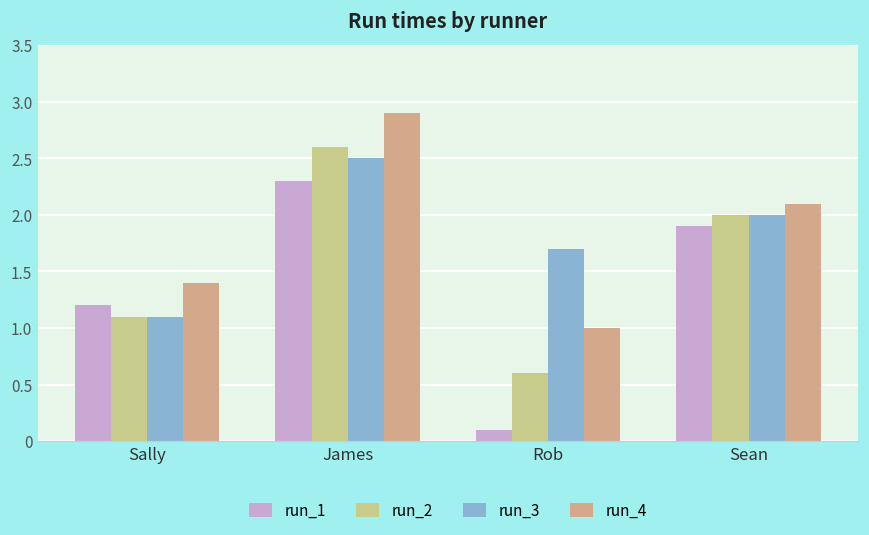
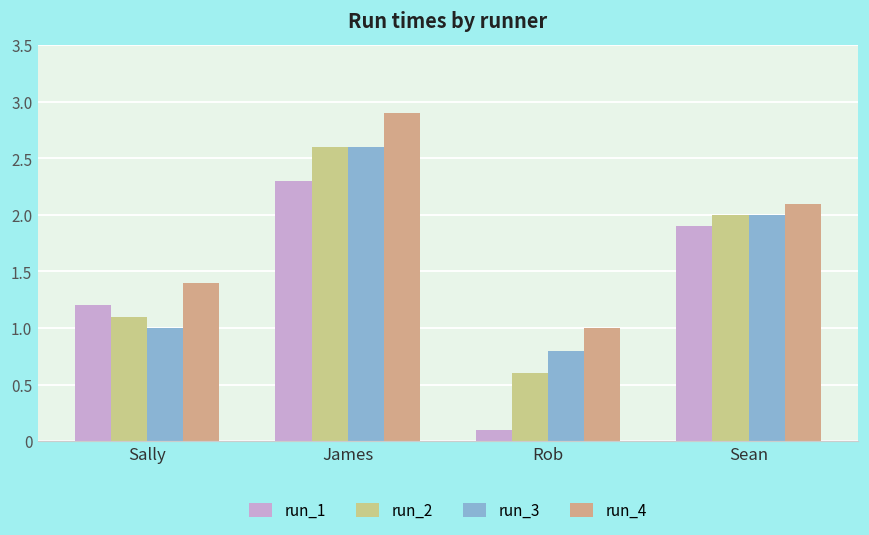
run_3, Sally: 1.1 -> 1.0
run_3, James: 2.5 -> 2.6
run_3, Rob: 1.7 -> 0.8
